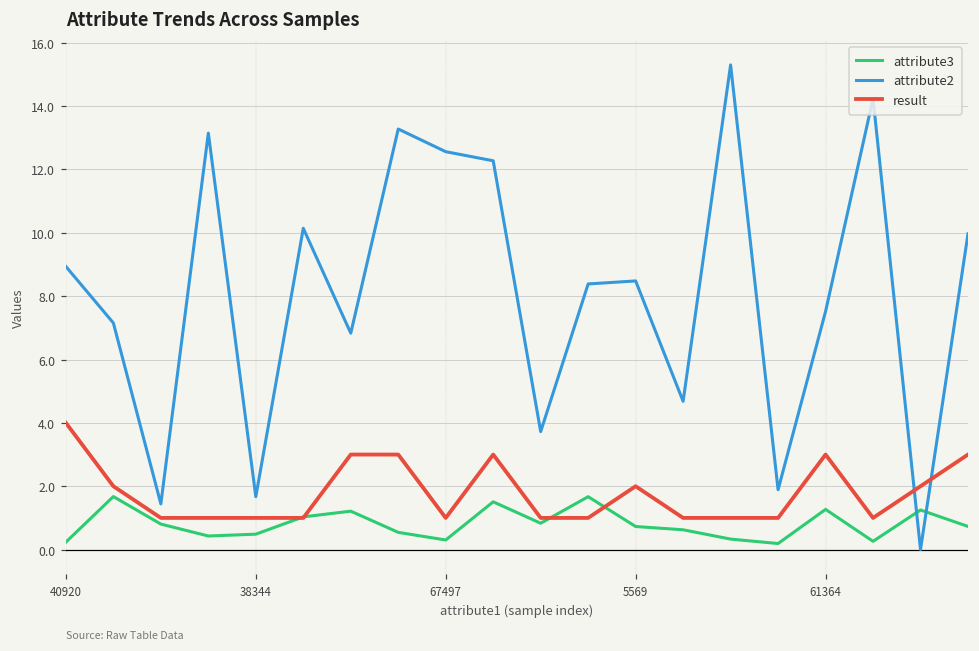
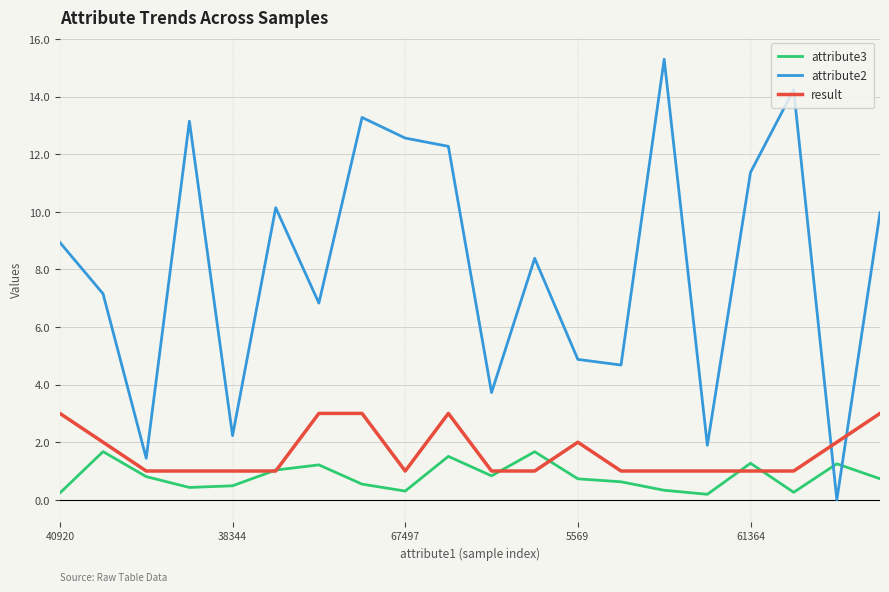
result, 40920: 4 -> 3
attribute2, 38344: 1.7 -> 2.2
attribute2, 5569: 8.5 -> 4.9
attribute2, 61364: 7.5 -> 11.4
result, 61364: 3 -> 1
